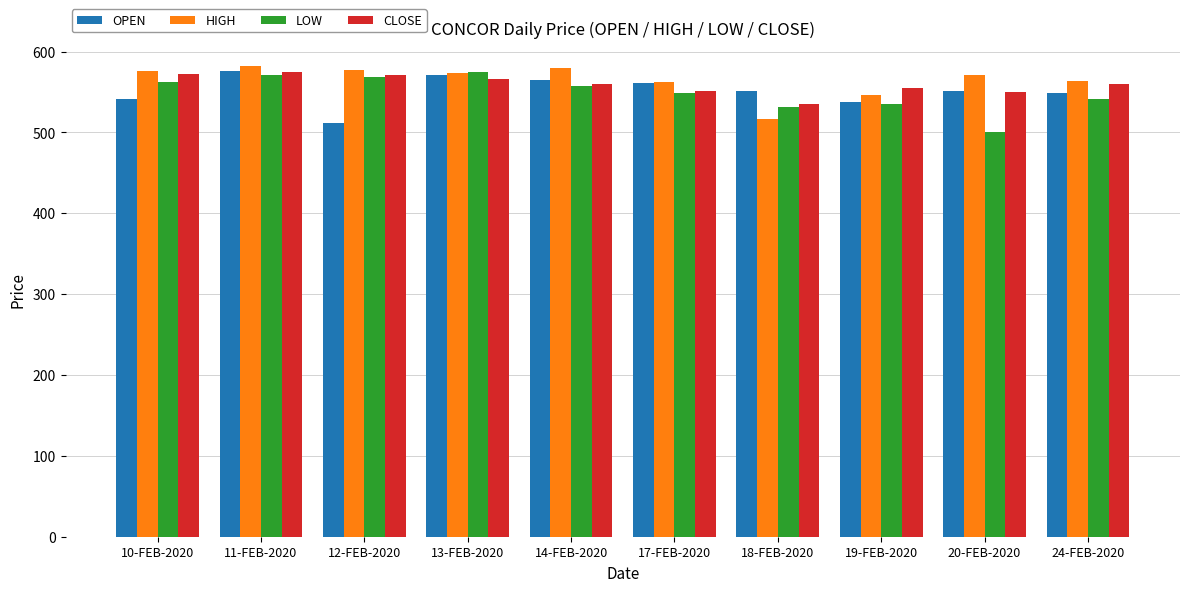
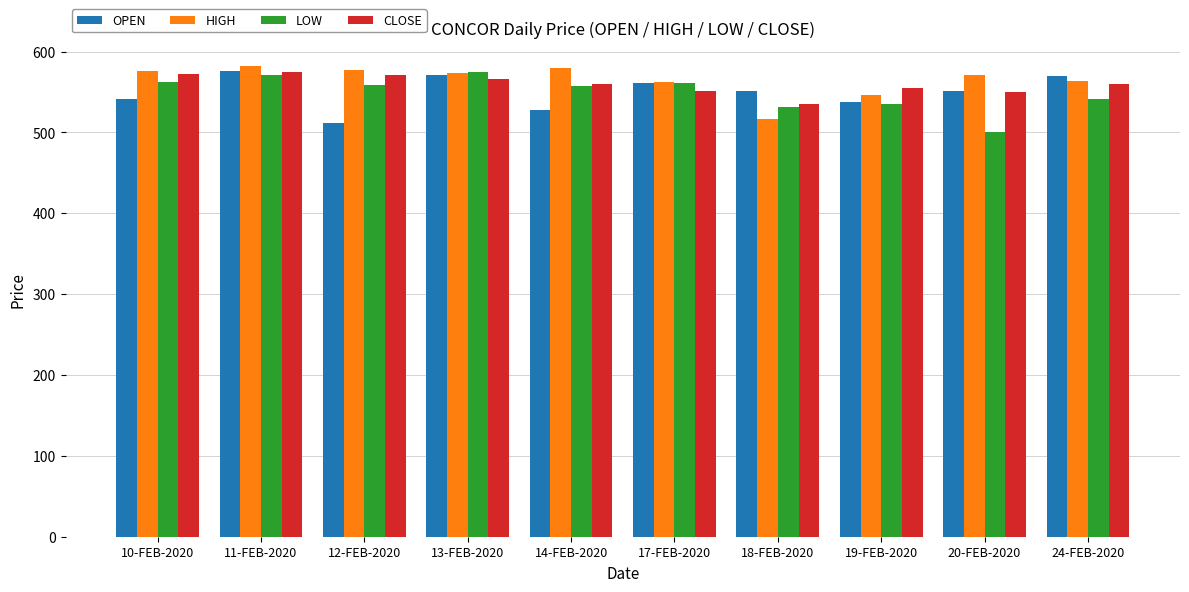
LOW, 12-FEB-2020: 570 -> 560
OPEN, 14-FEB-2020: 570 -> 530
LOW, 17-FEB-2020: 550 -> 560
OPEN, 24-FEB-2020: 550 -> 570
